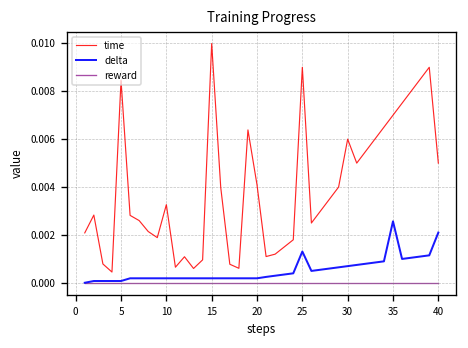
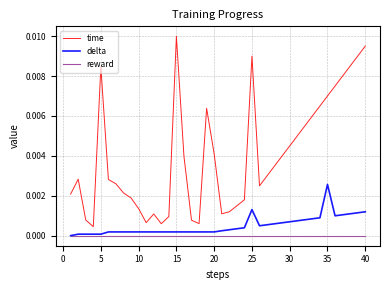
time, 10: 0.0033 -> 0.0014
time, 30: 0.0060 -> 0.0045
time, 40: 0.0050 -> 0.0095
delta, 40: 0.0021 -> 0.0012
